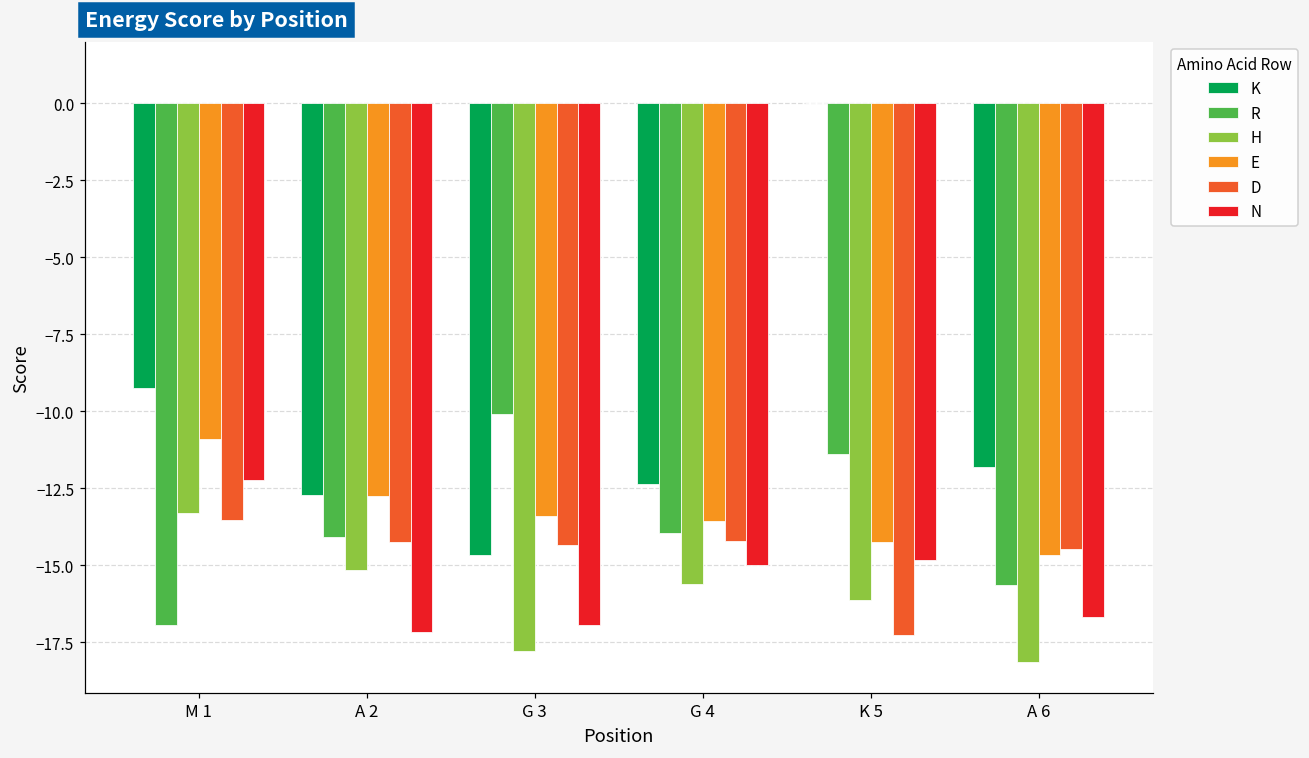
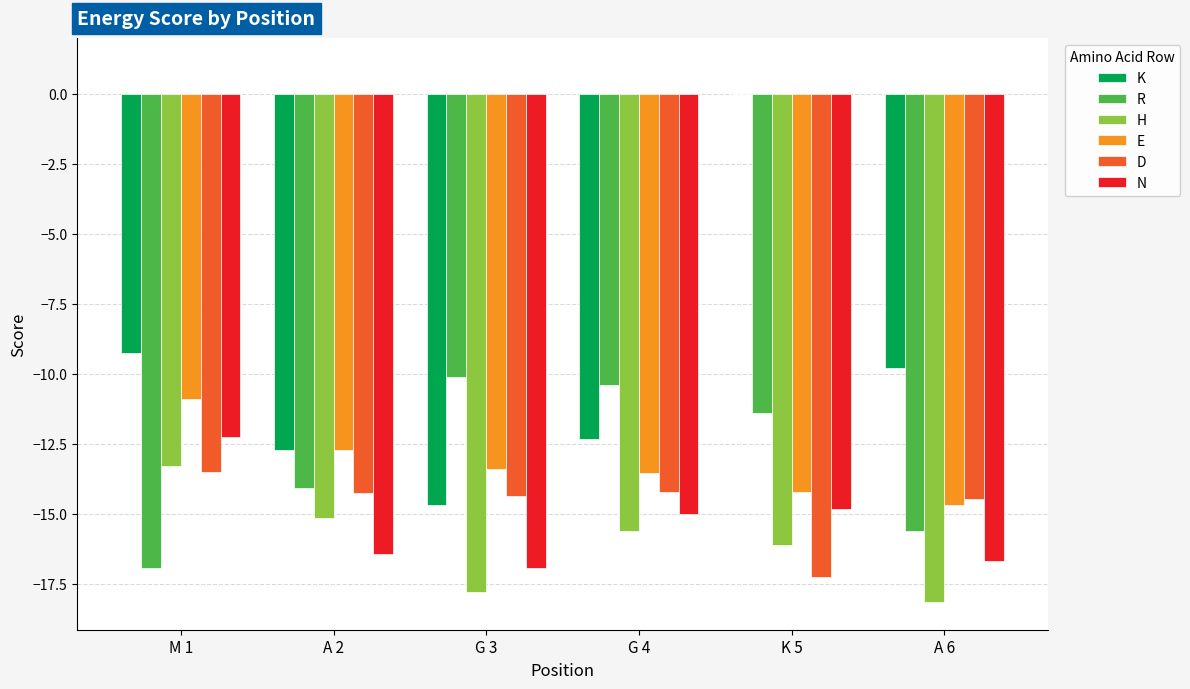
N, A 2: -17.2 -> -16.5
R, G 4: -13.9 -> -10.4
K, A 6: -11.8 -> -9.8
